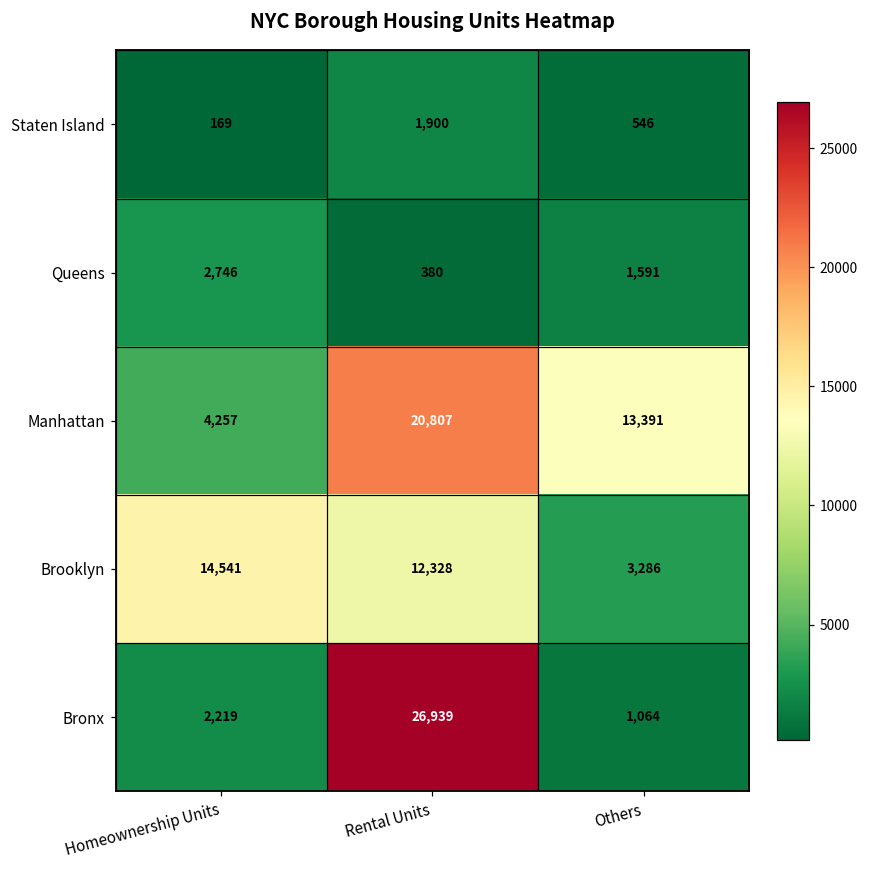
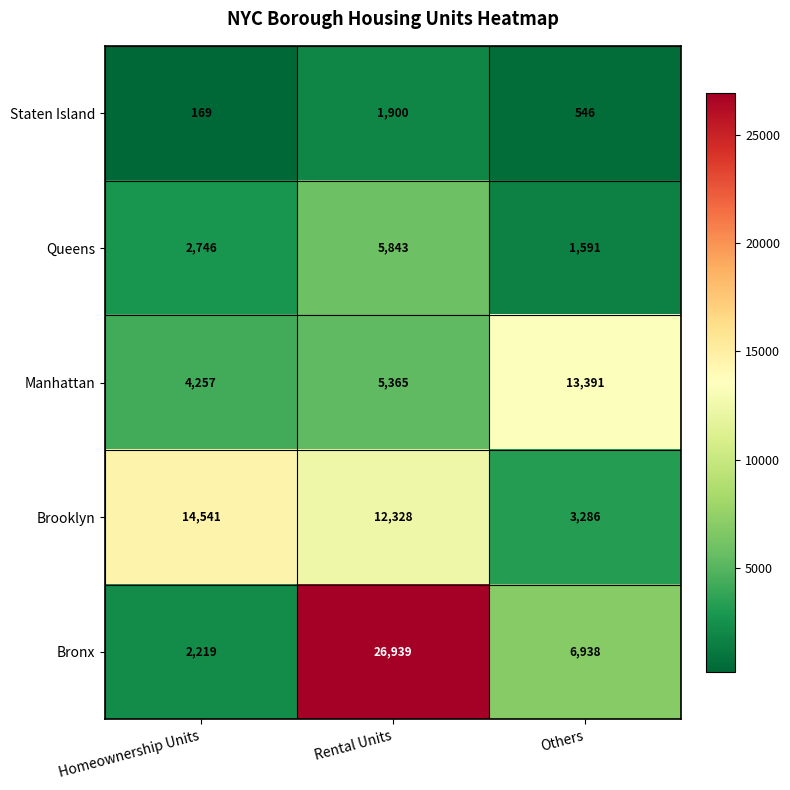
Queens, Rental Units: 380 -> 5,843
Manhattan, Rental Units: 20,807 -> 5,365
Bronx, Others: 1,064 -> 6,938
